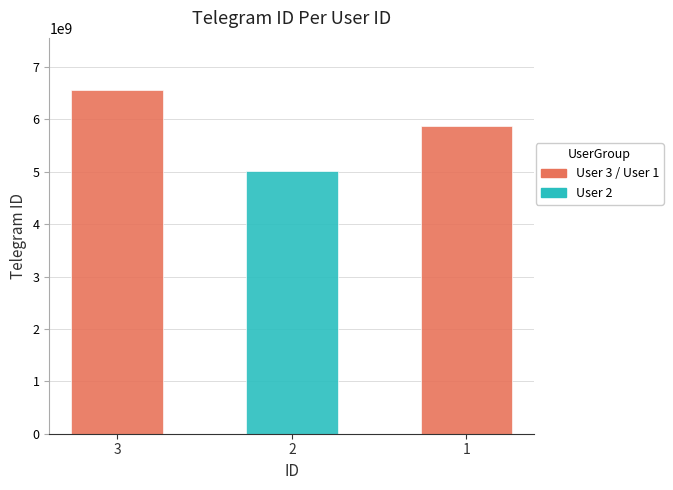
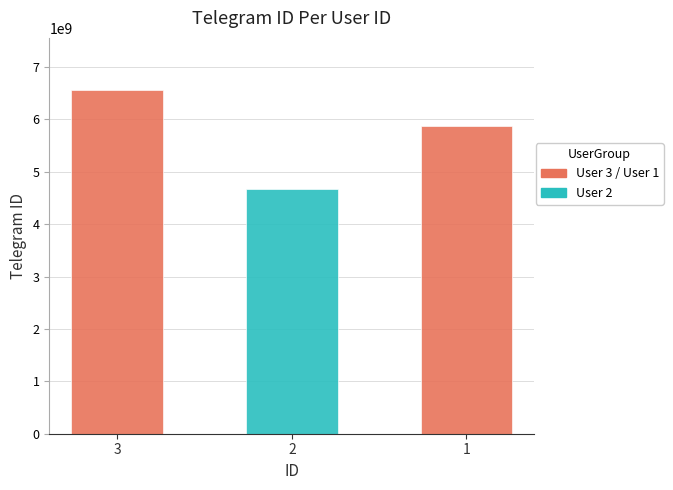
2: 5000000000 -> 4700000000
